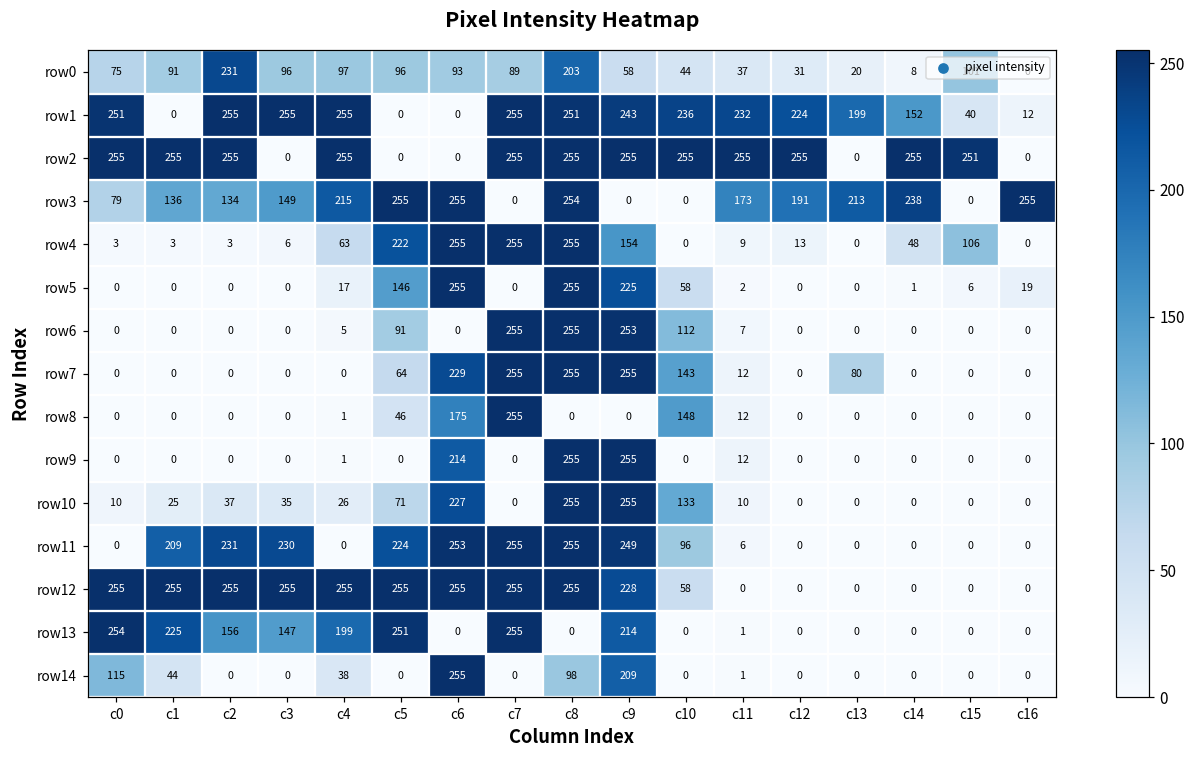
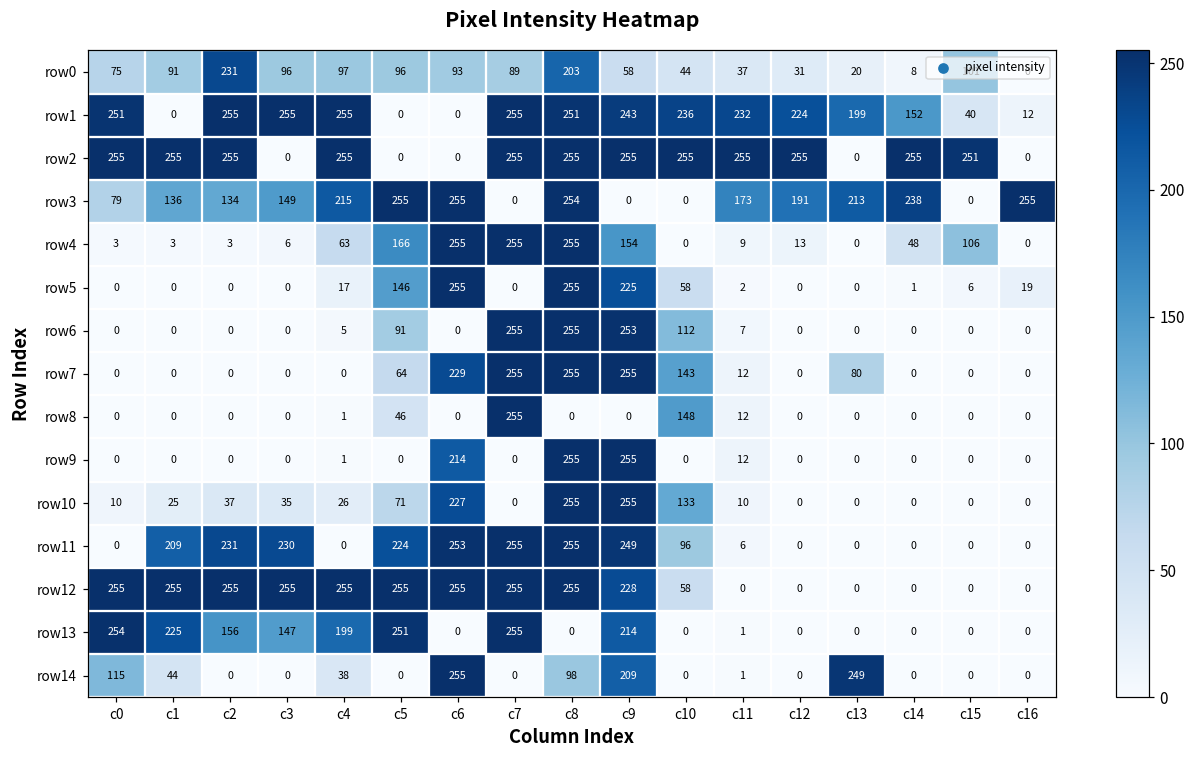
row4, c5: 222 -> 166
row8, c6: 175 -> 0
row14, c13: 0 -> 249
